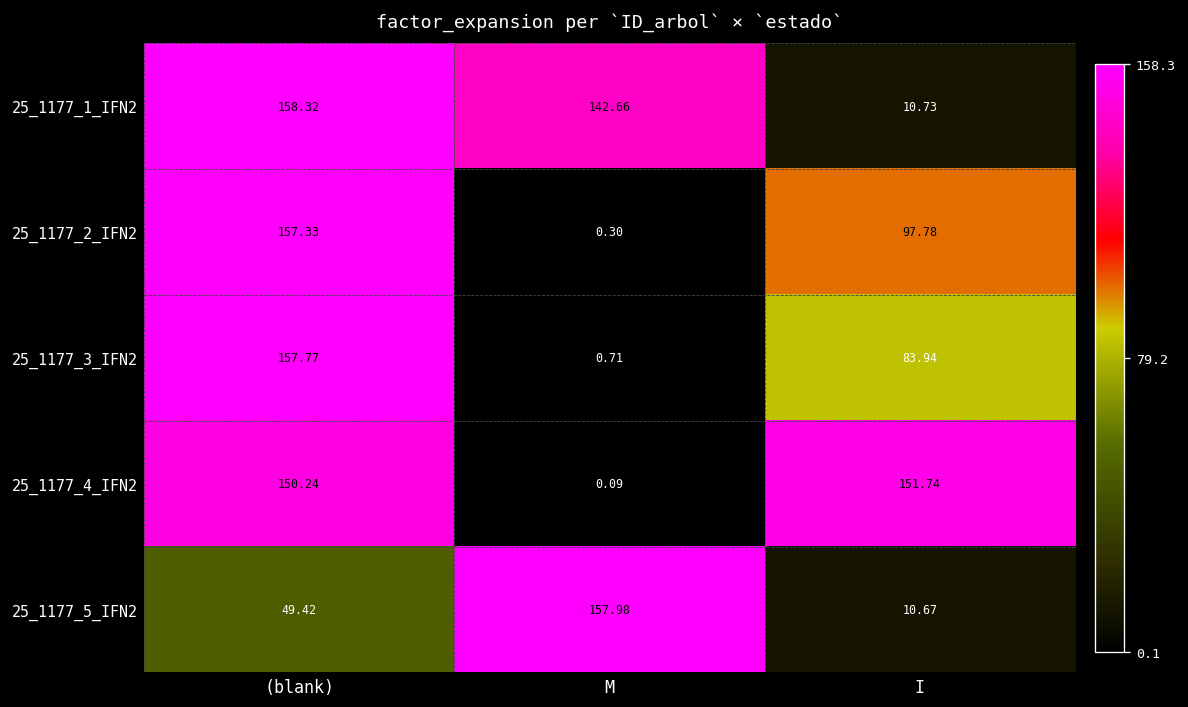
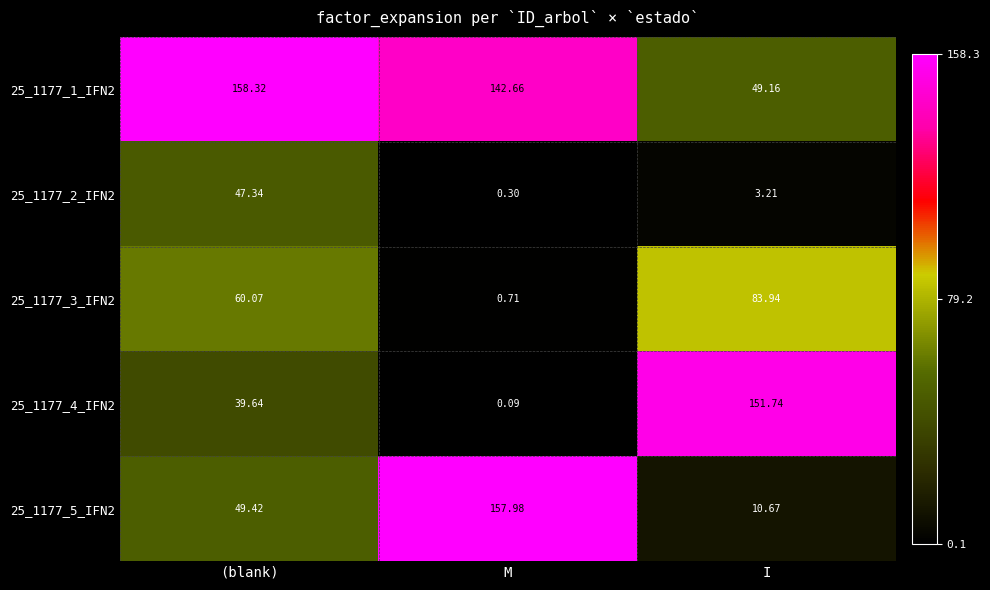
25_1177_1_IFN2, I: 10.73 -> 49.16
25_1177_2_IFN2, (blank): 157.33 -> 47.34
25_1177_2_IFN2, I: 97.78 -> 3.21
25_1177_3_IFN2, (blank): 157.77 -> 60.07
25_1177_4_IFN2, (blank): 150.24 -> 39.64
